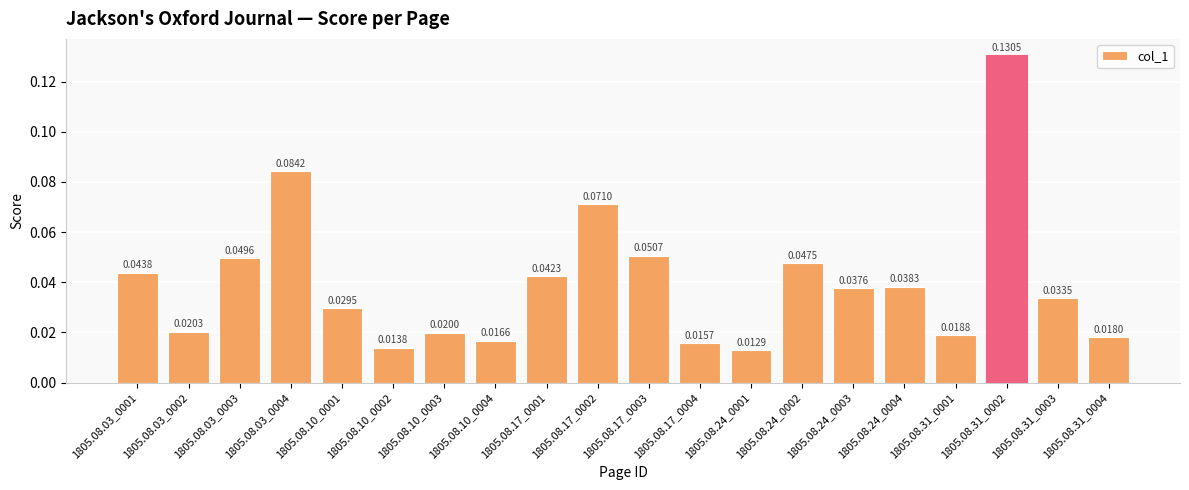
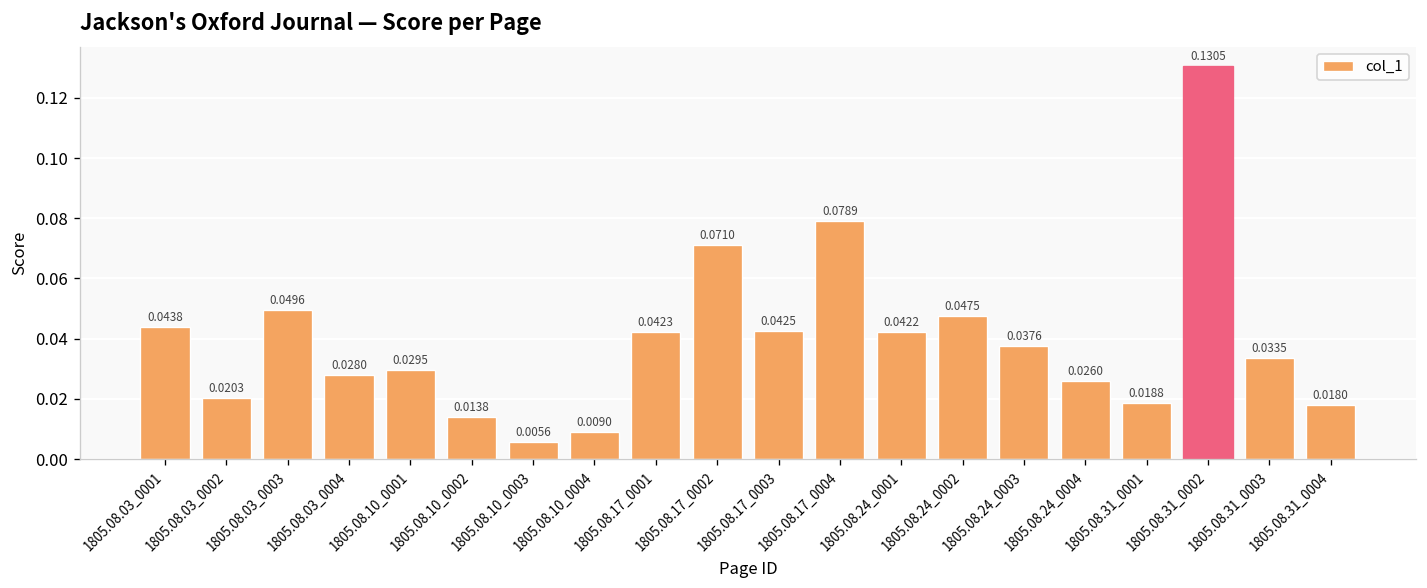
1805.08.03_0004: 0.0842 -> 0.0280
1805.08.10_0003: 0.0200 -> 0.0056
1805.08.10_0004: 0.0166 -> 0.0090
1805.08.17_0003: 0.0507 -> 0.0425
1805.08.17_0004: 0.0157 -> 0.0789
1805.08.24_0001: 0.0129 -> 0.0422
1805.08.24_0004: 0.0383 -> 0.0260
